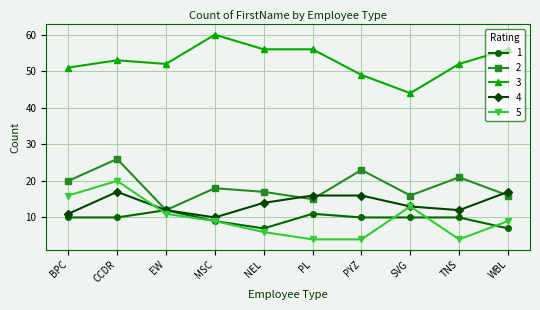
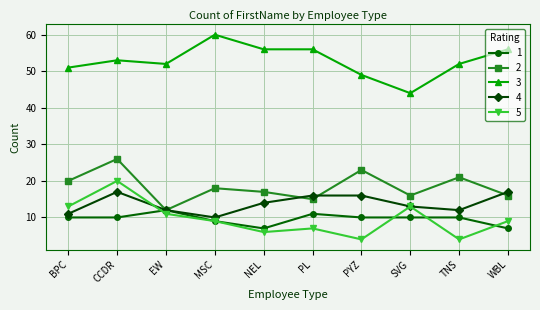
5, BPC: 16 -> 13
5, PL: 4 -> 7
